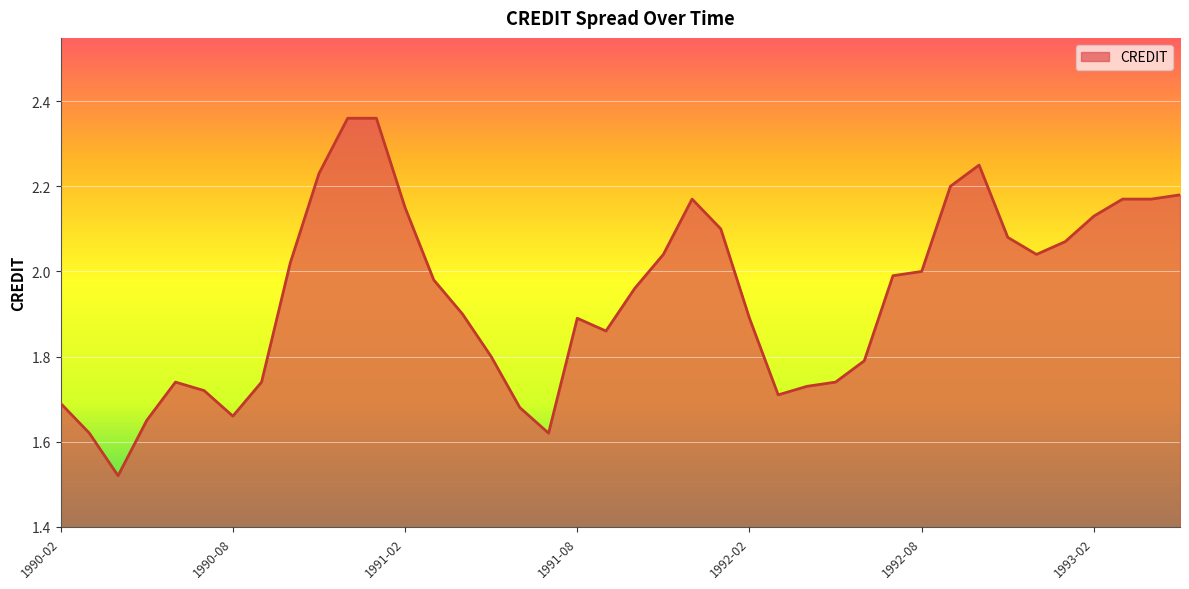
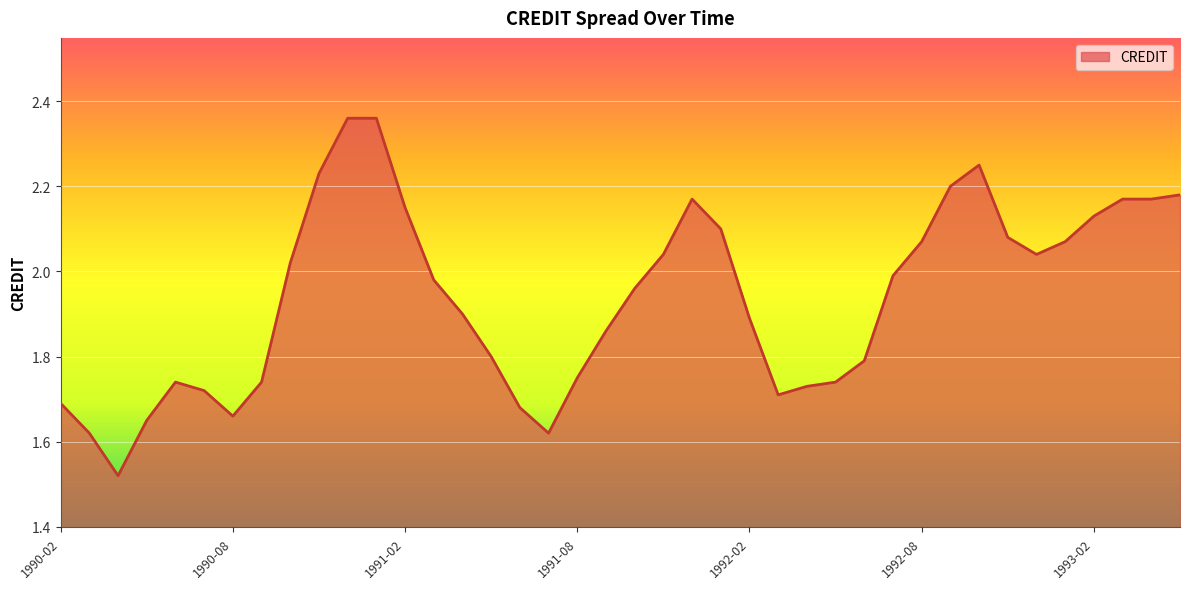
1991-08: 1.89 -> 1.75
1992-08: 2.00 -> 2.07
